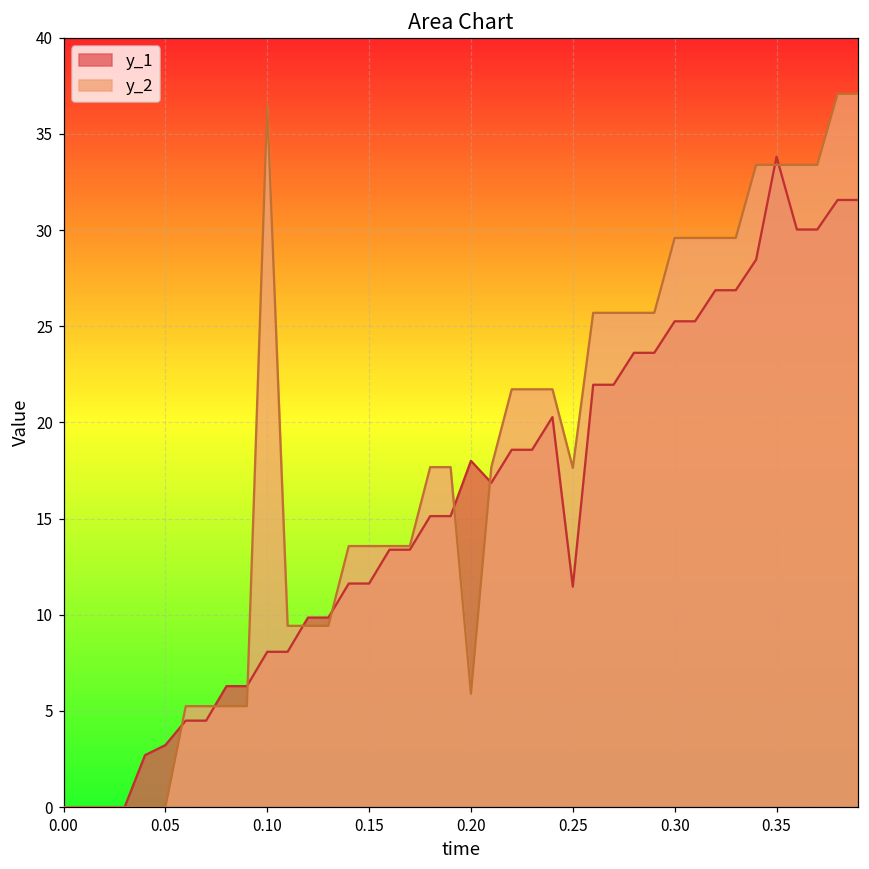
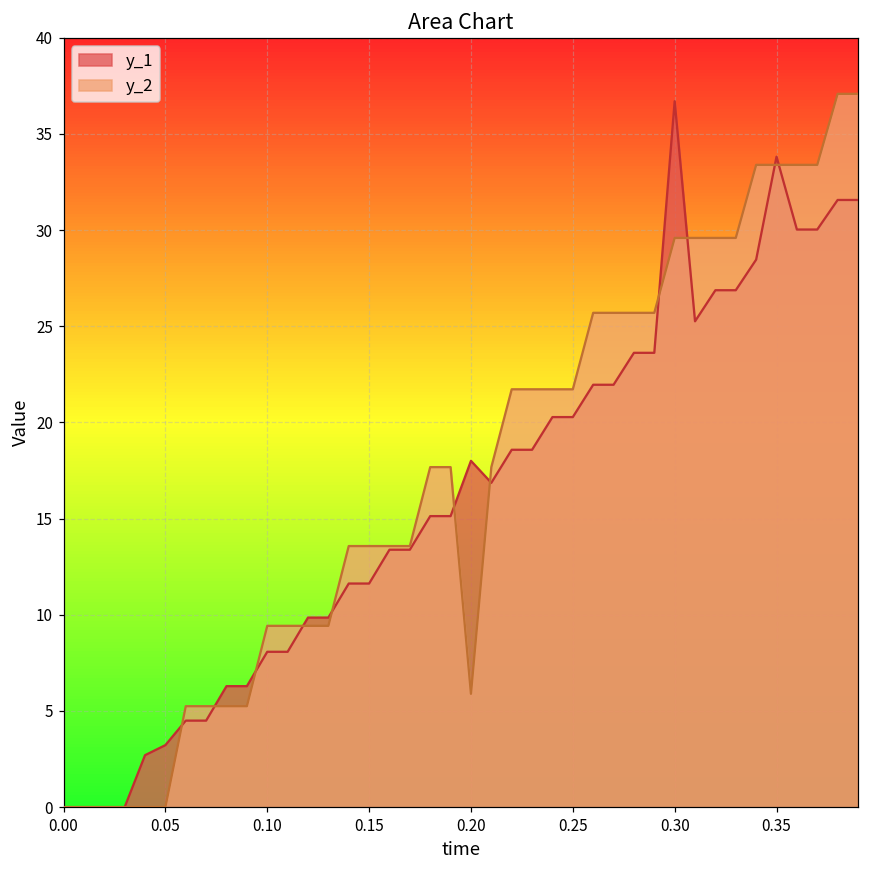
y_2, 0.10: 36.5 -> 9.4
y_1, 0.25: 11.5 -> 20.3
y_2, 0.25: 17.6 -> 21.7
y_1, 0.30: 25.3 -> 36.7
